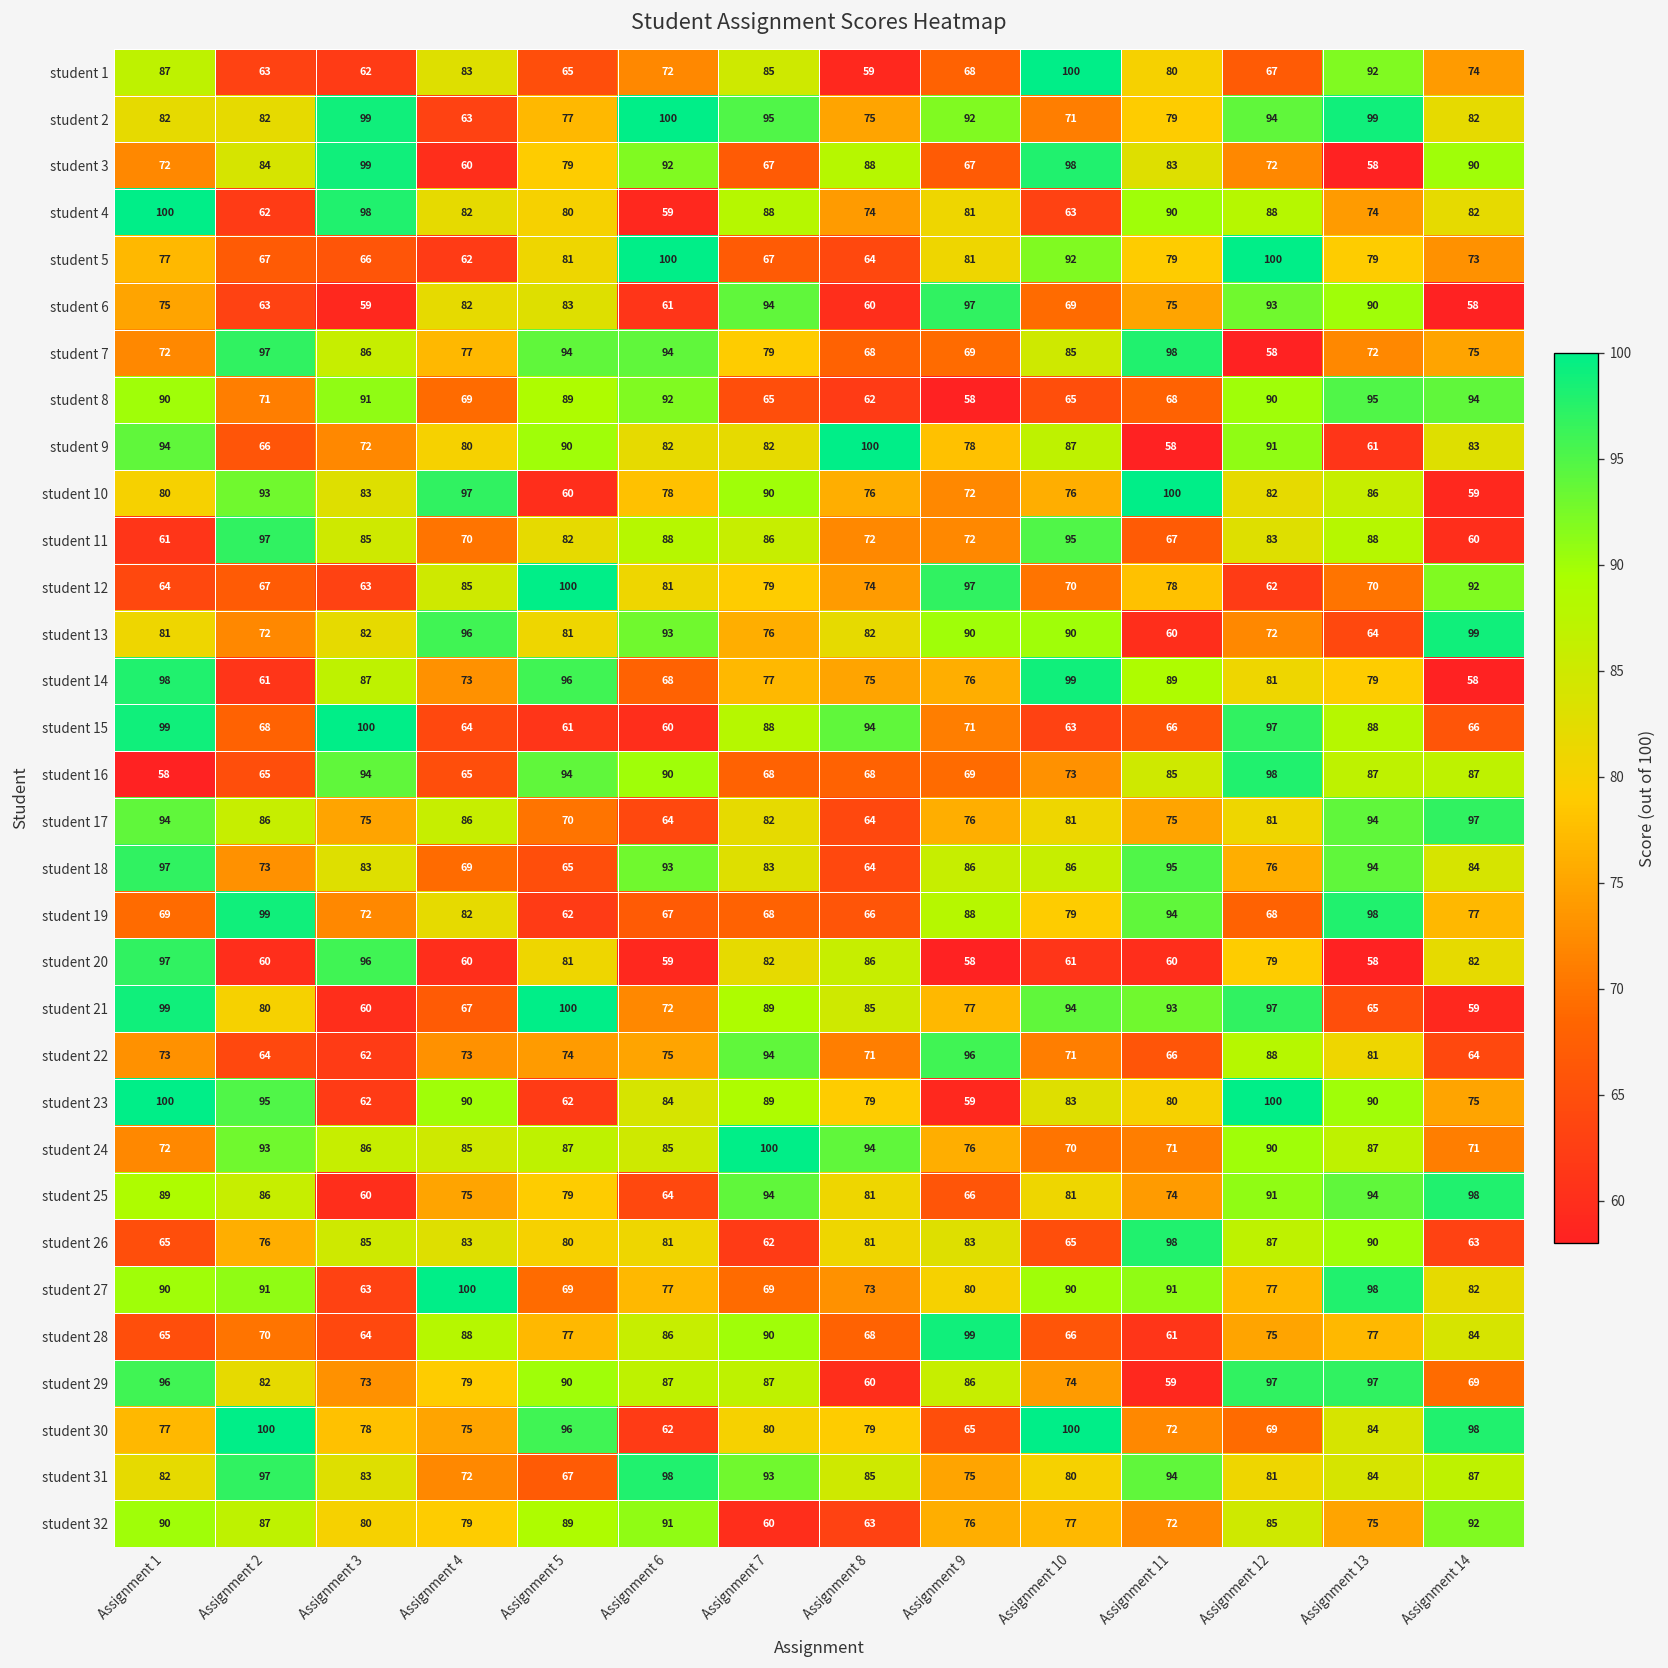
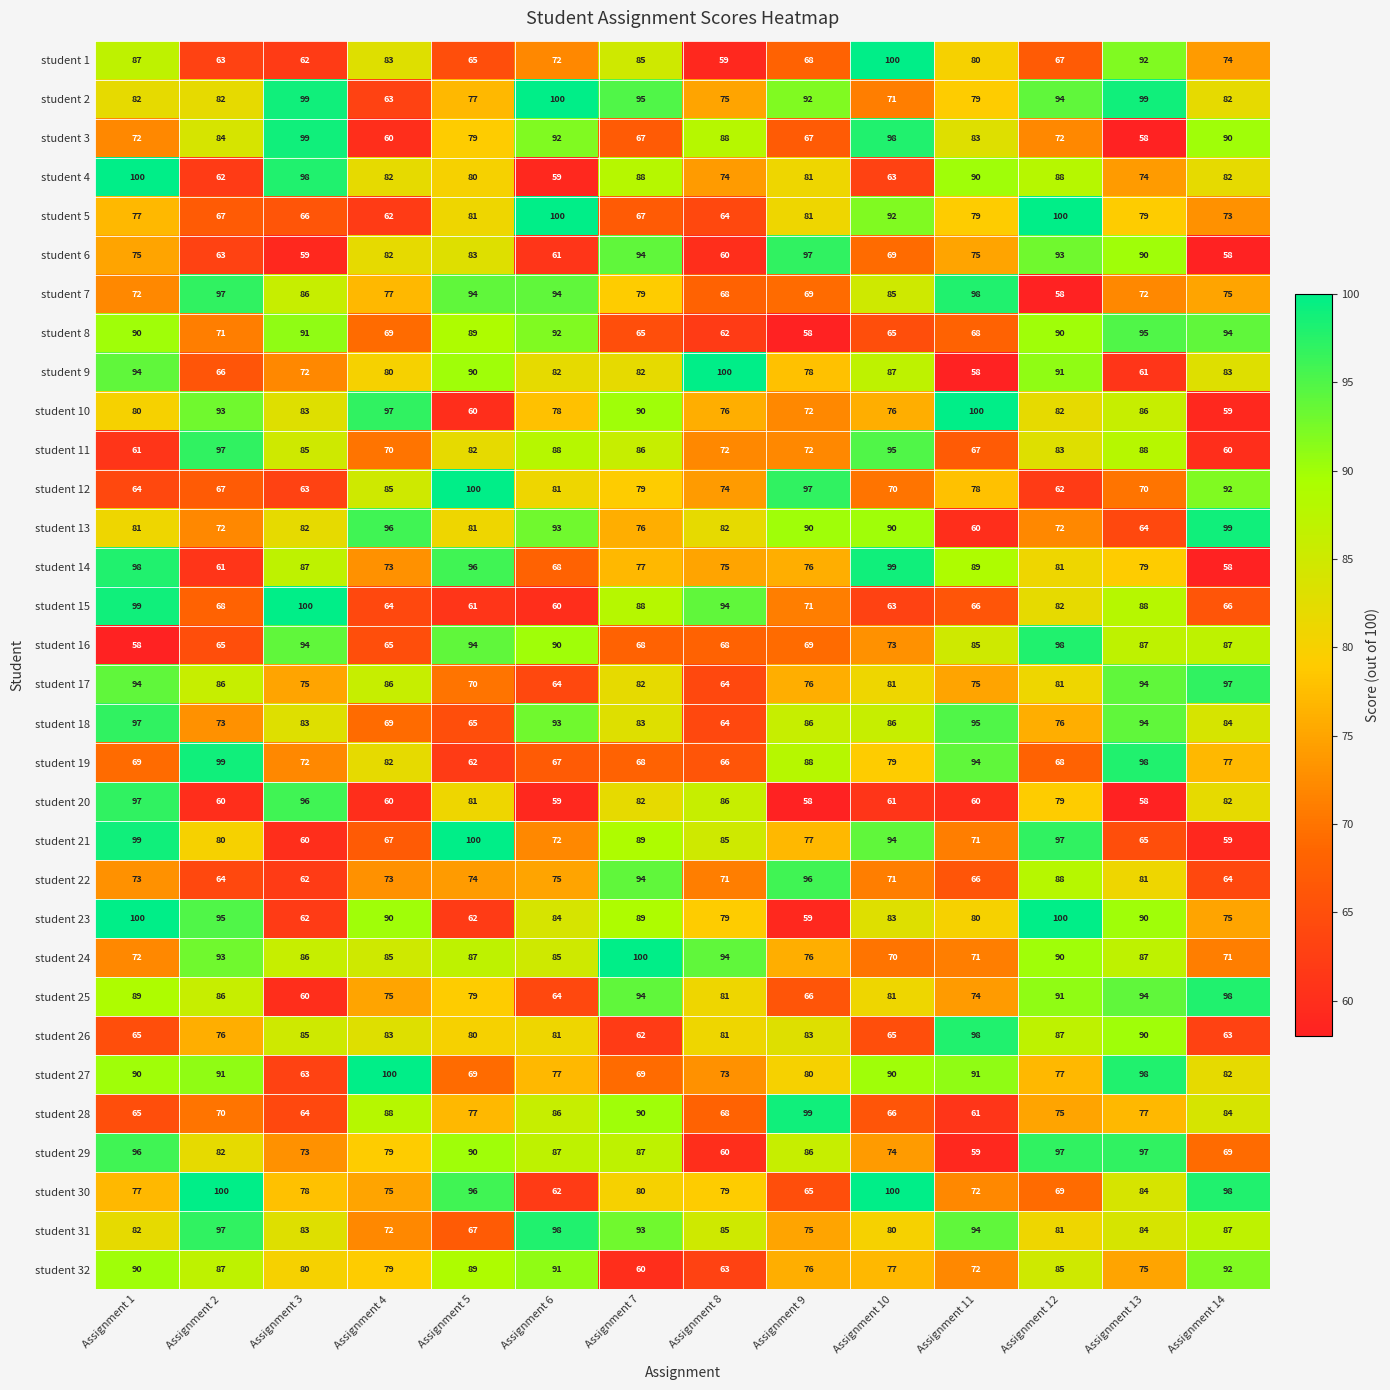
student 15, Assignment 12: 97 -> 82
student 21, Assignment 11: 93 -> 71
